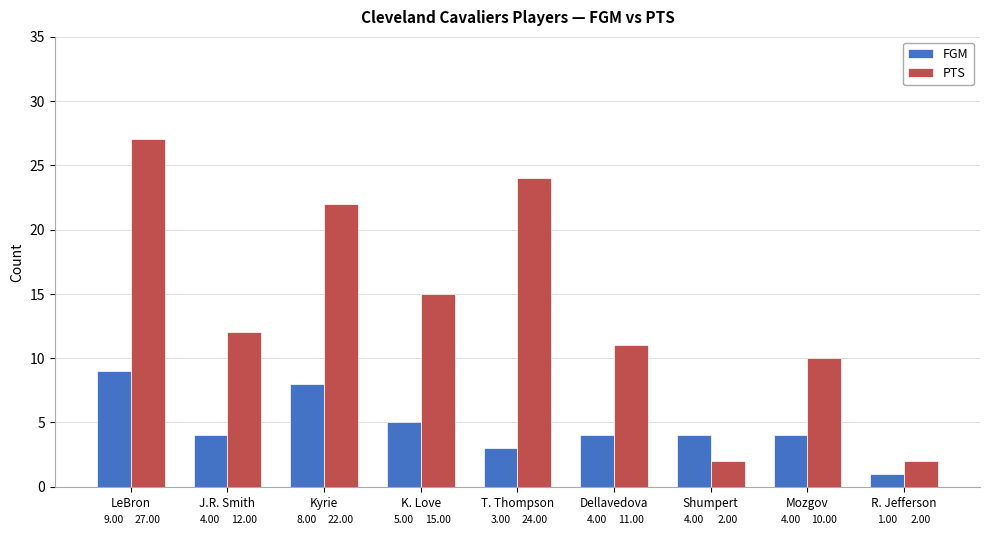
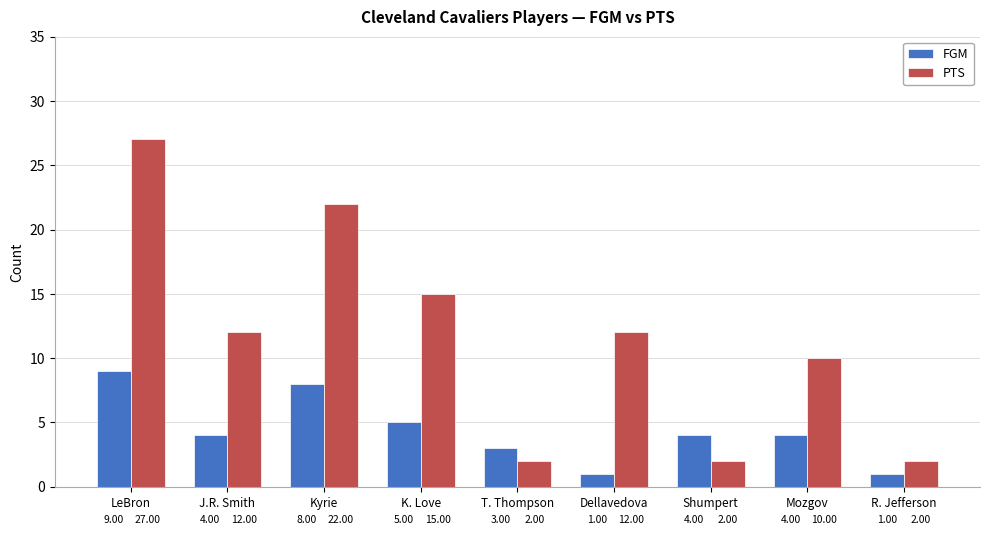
PTS, T. Thompson: 24.00 -> 2.00
FGM, Dellavedova: 4.00 -> 1.00
PTS, Dellavedova: 11.00 -> 12.00
